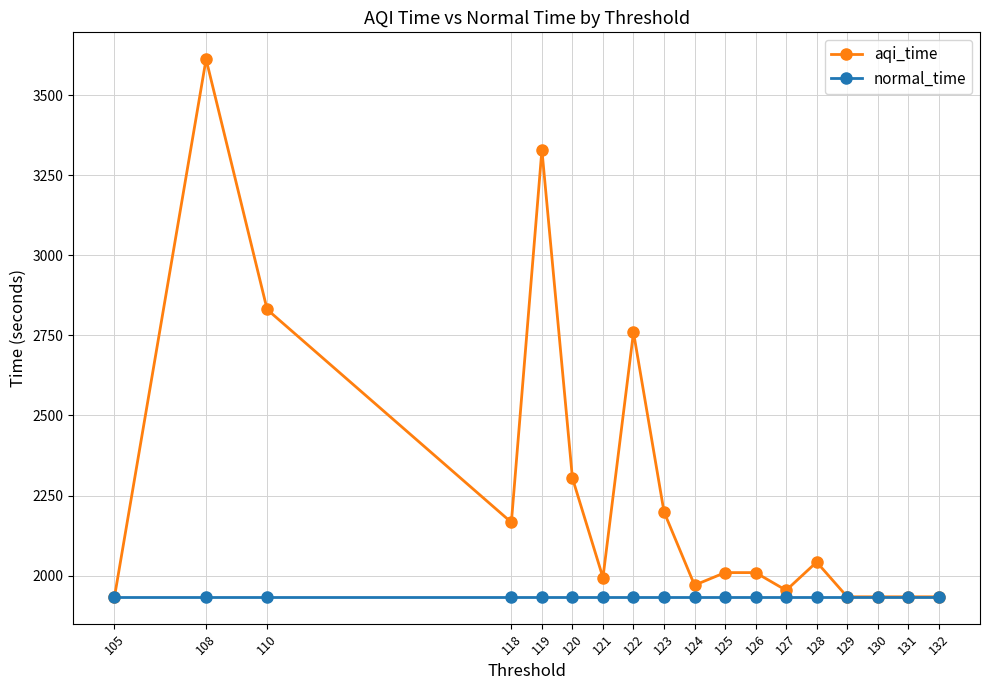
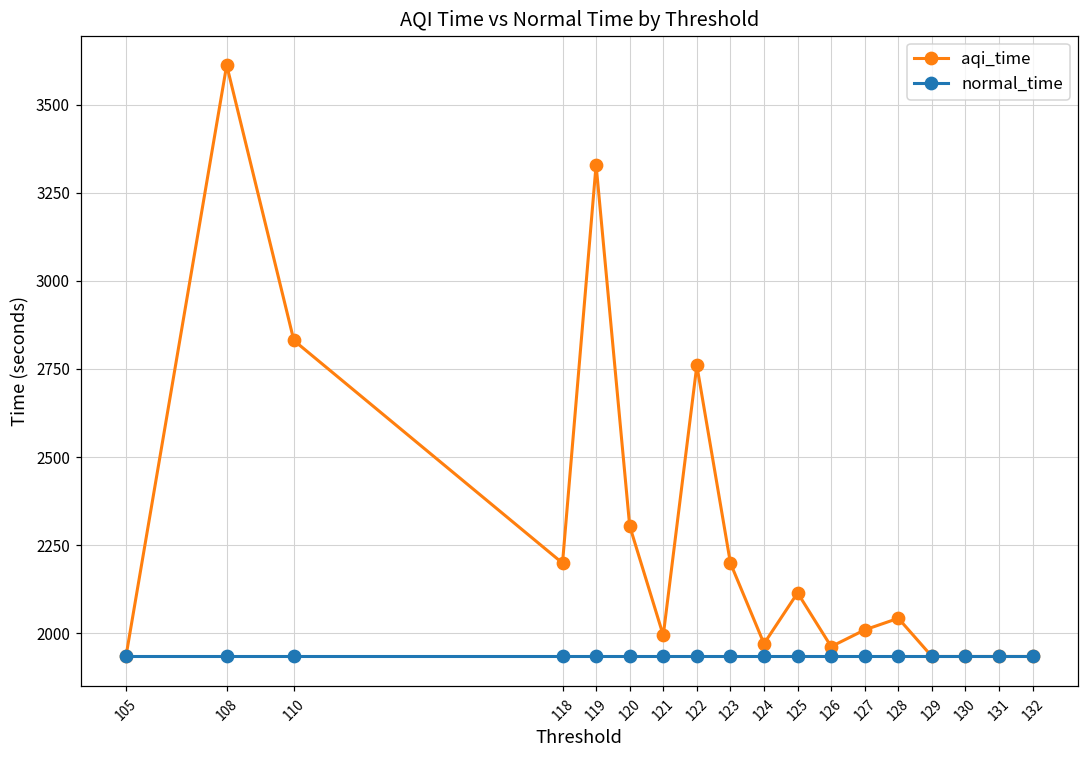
aqi_time, 118: 2170 -> 2200
aqi_time, 125: 2010 -> 2110
aqi_time, 126: 2010 -> 1960
aqi_time, 127: 1950 -> 2010
